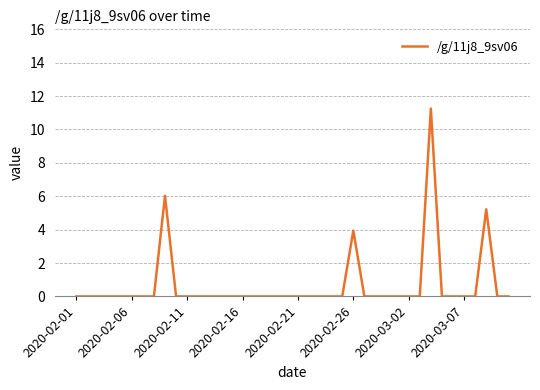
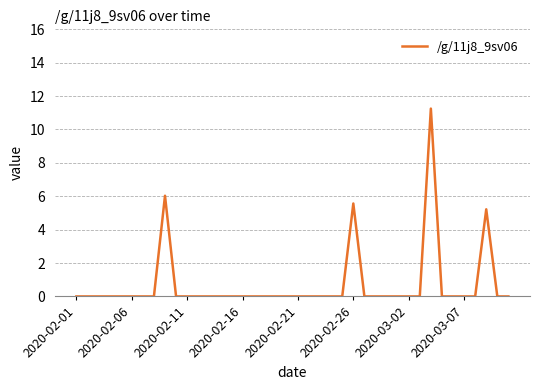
2020-02-26: 3.9 -> 5.6
